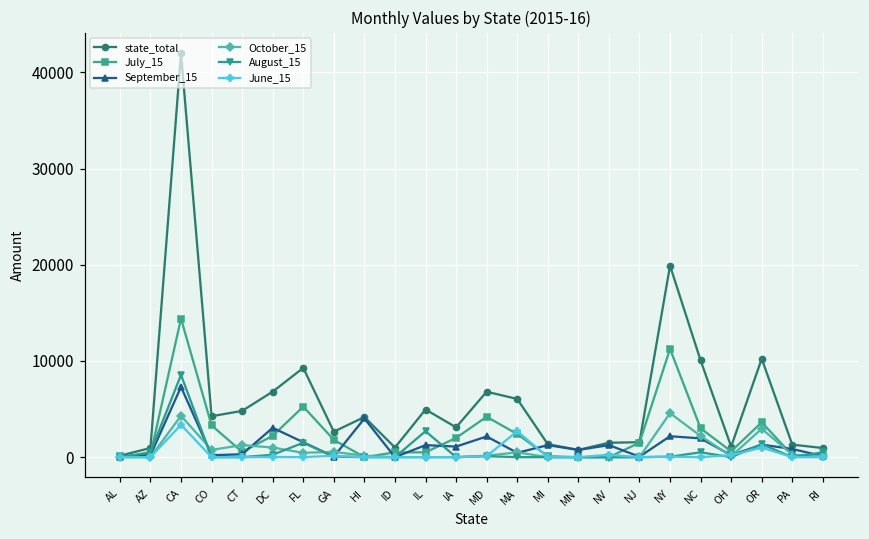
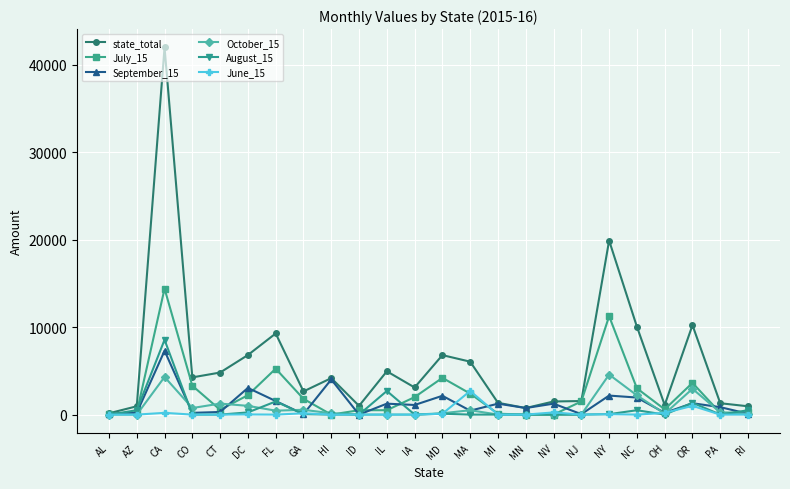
June_15, CA: 3000 -> 0
